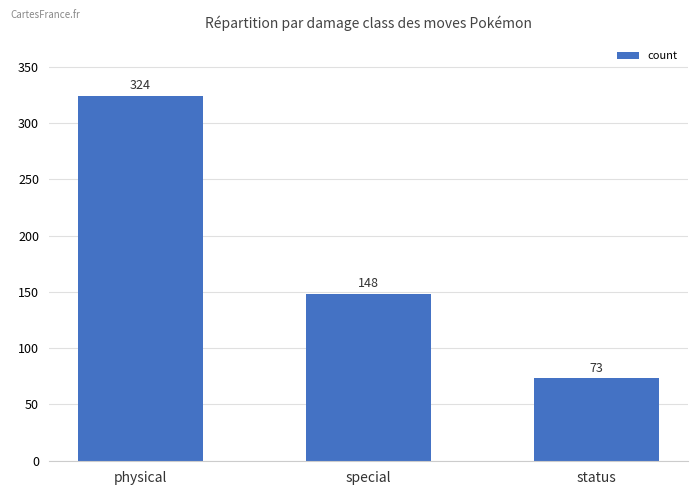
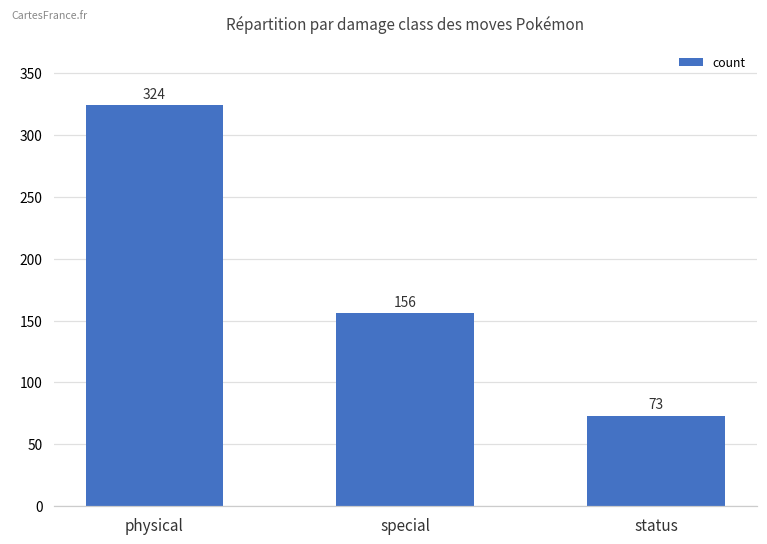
special: 148 -> 156
